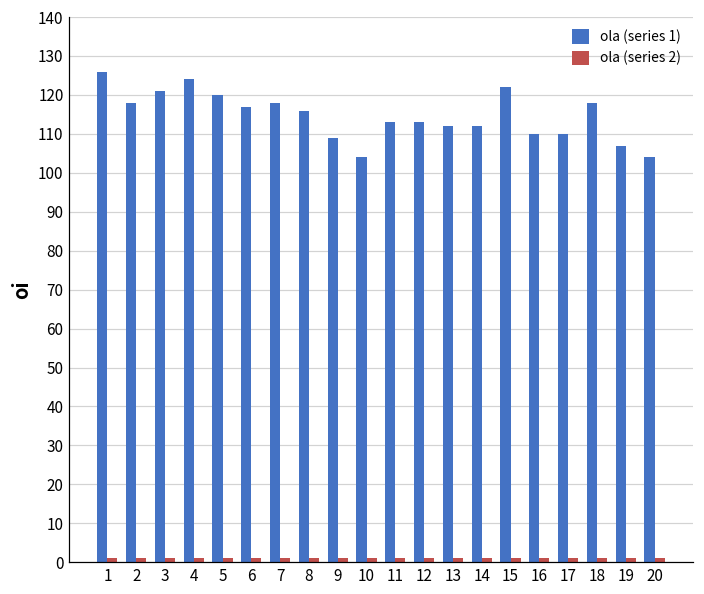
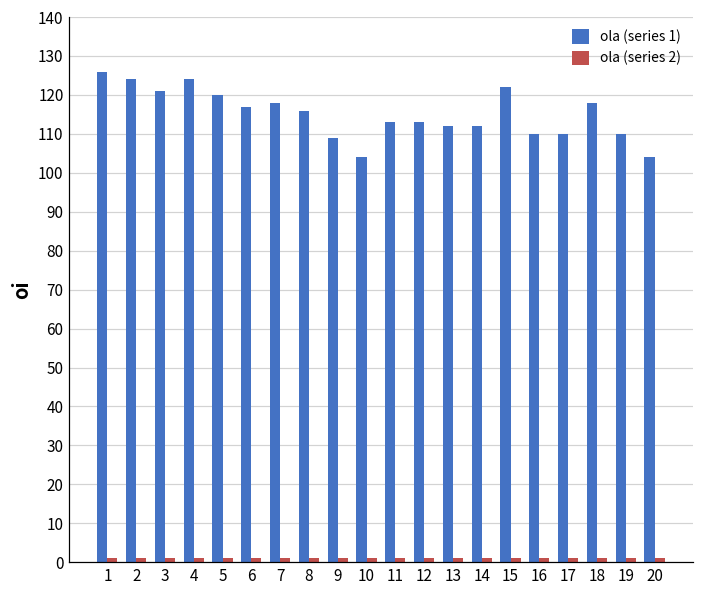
ola (series 1), 2: 118 -> 124
ola (series 1), 19: 107 -> 110
